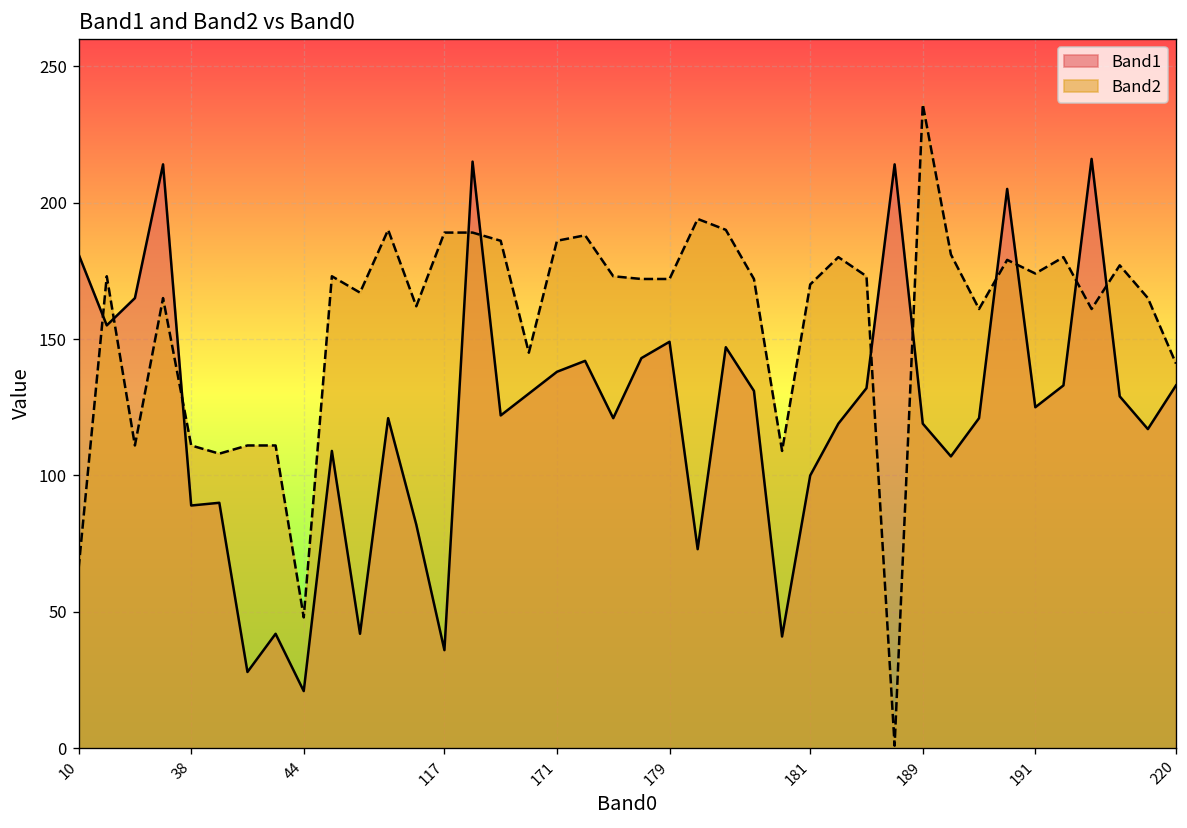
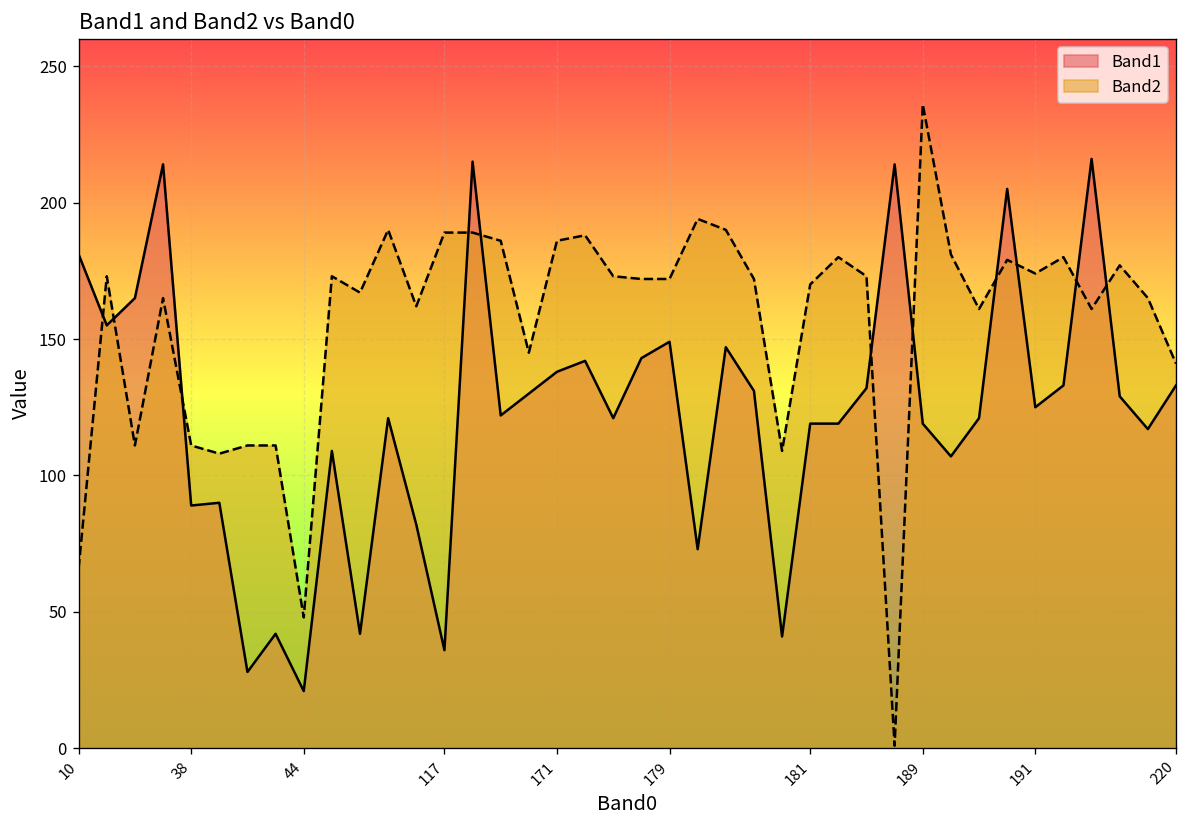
Band1, 181: 100 -> 119
